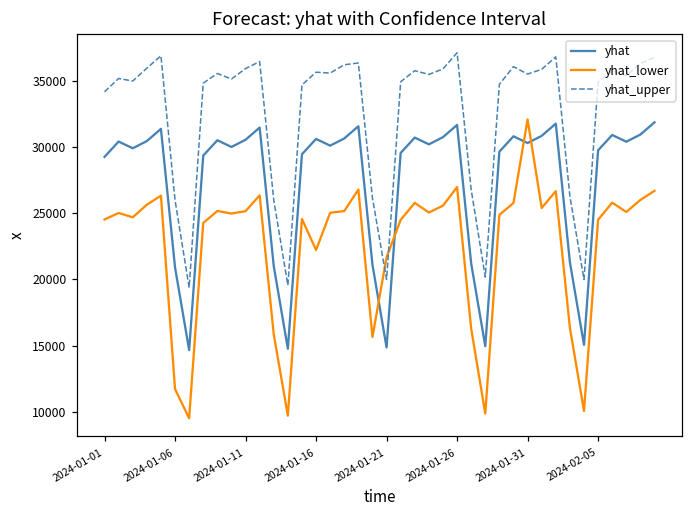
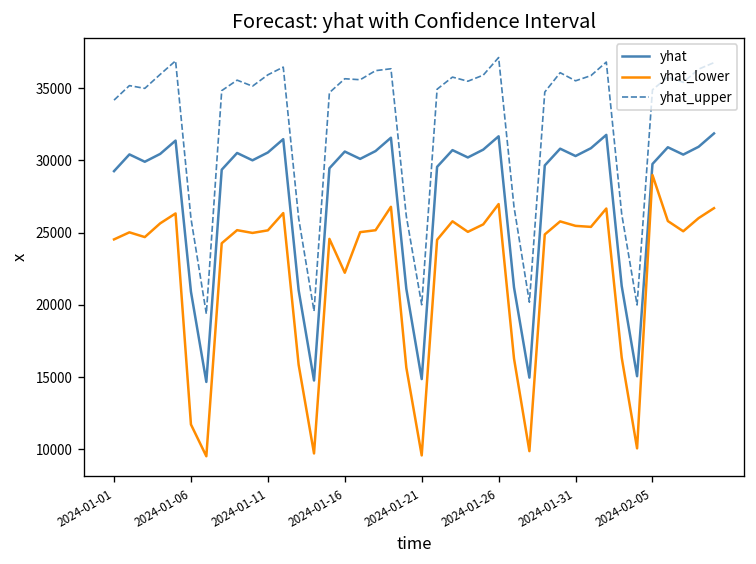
yhat_lower, 2024-01-21: 21700 -> 9600
yhat_lower, 2024-01-31: 32100 -> 25500
yhat_lower, 2024-02-05: 24500 -> 29000
